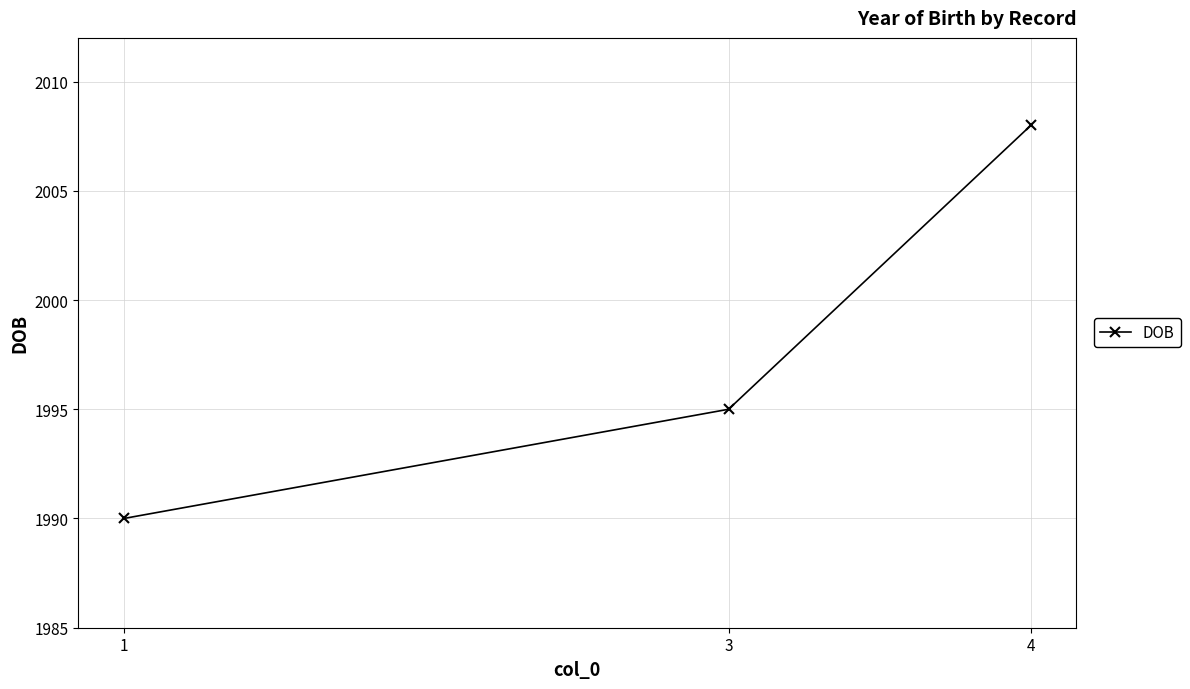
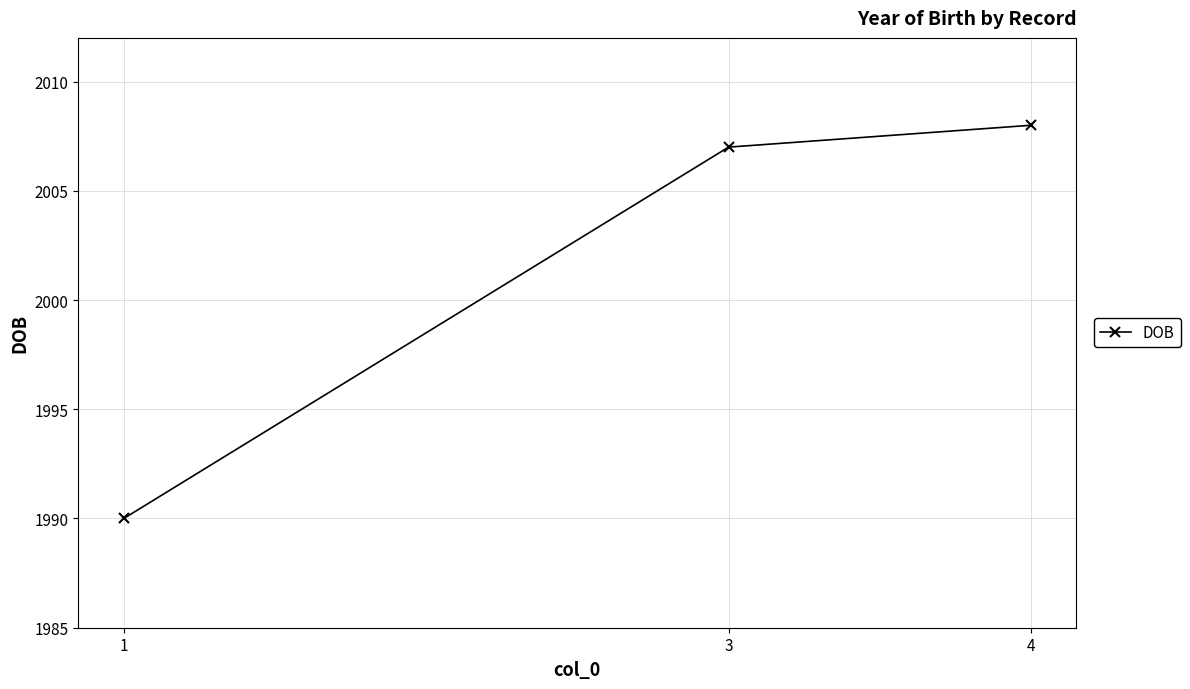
3: 1995 -> 2007
